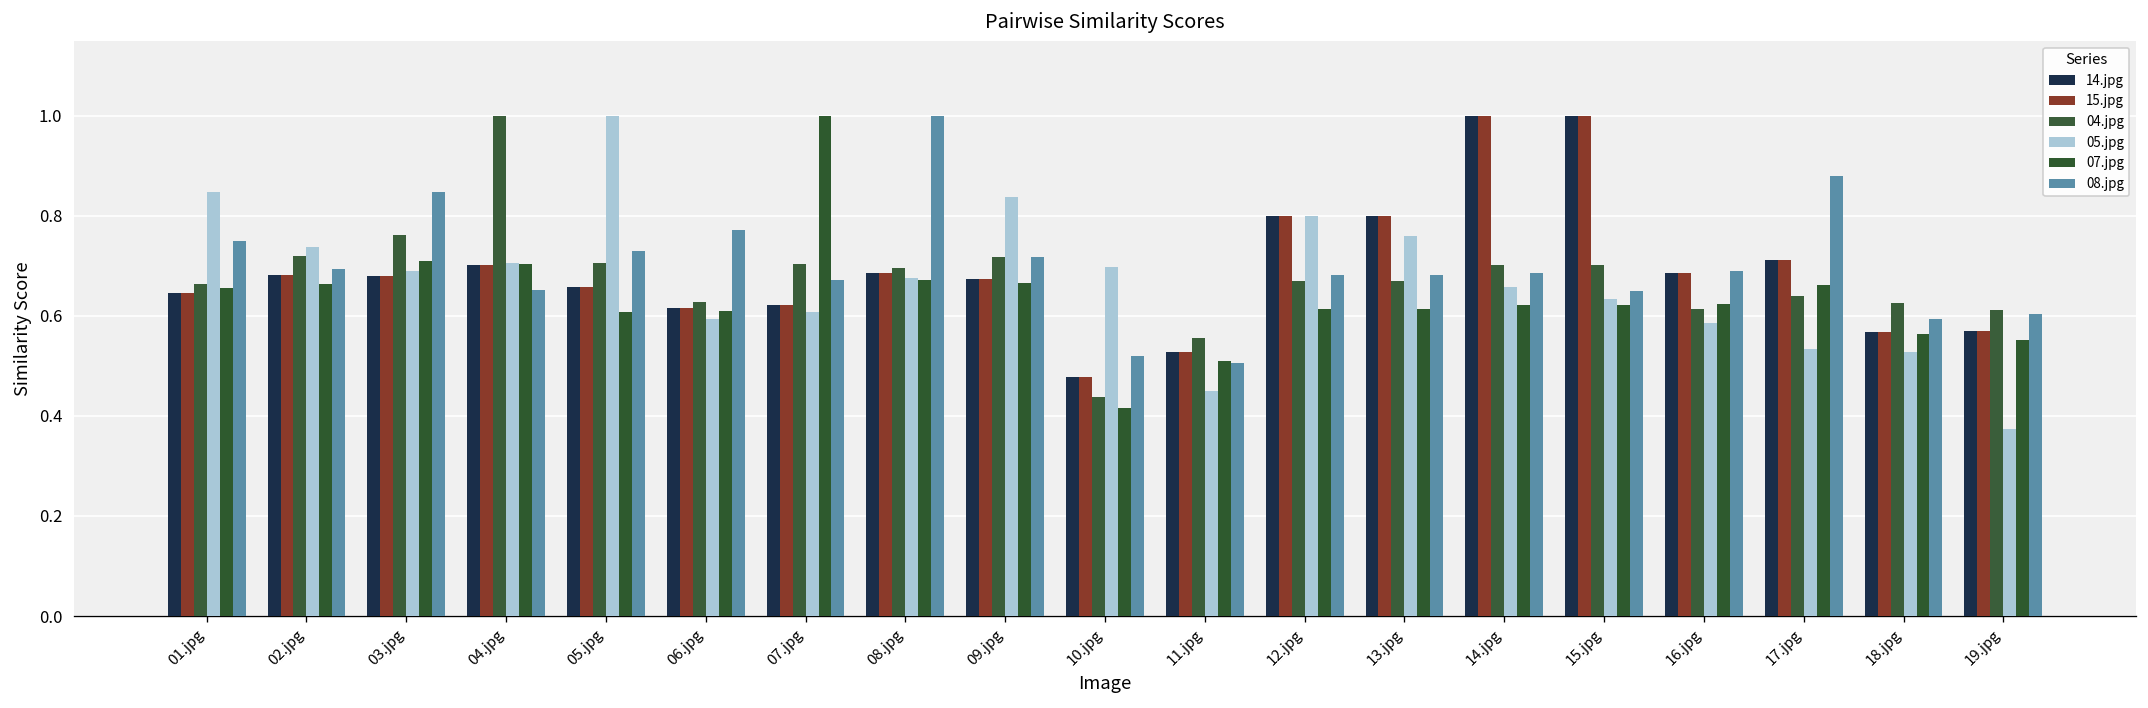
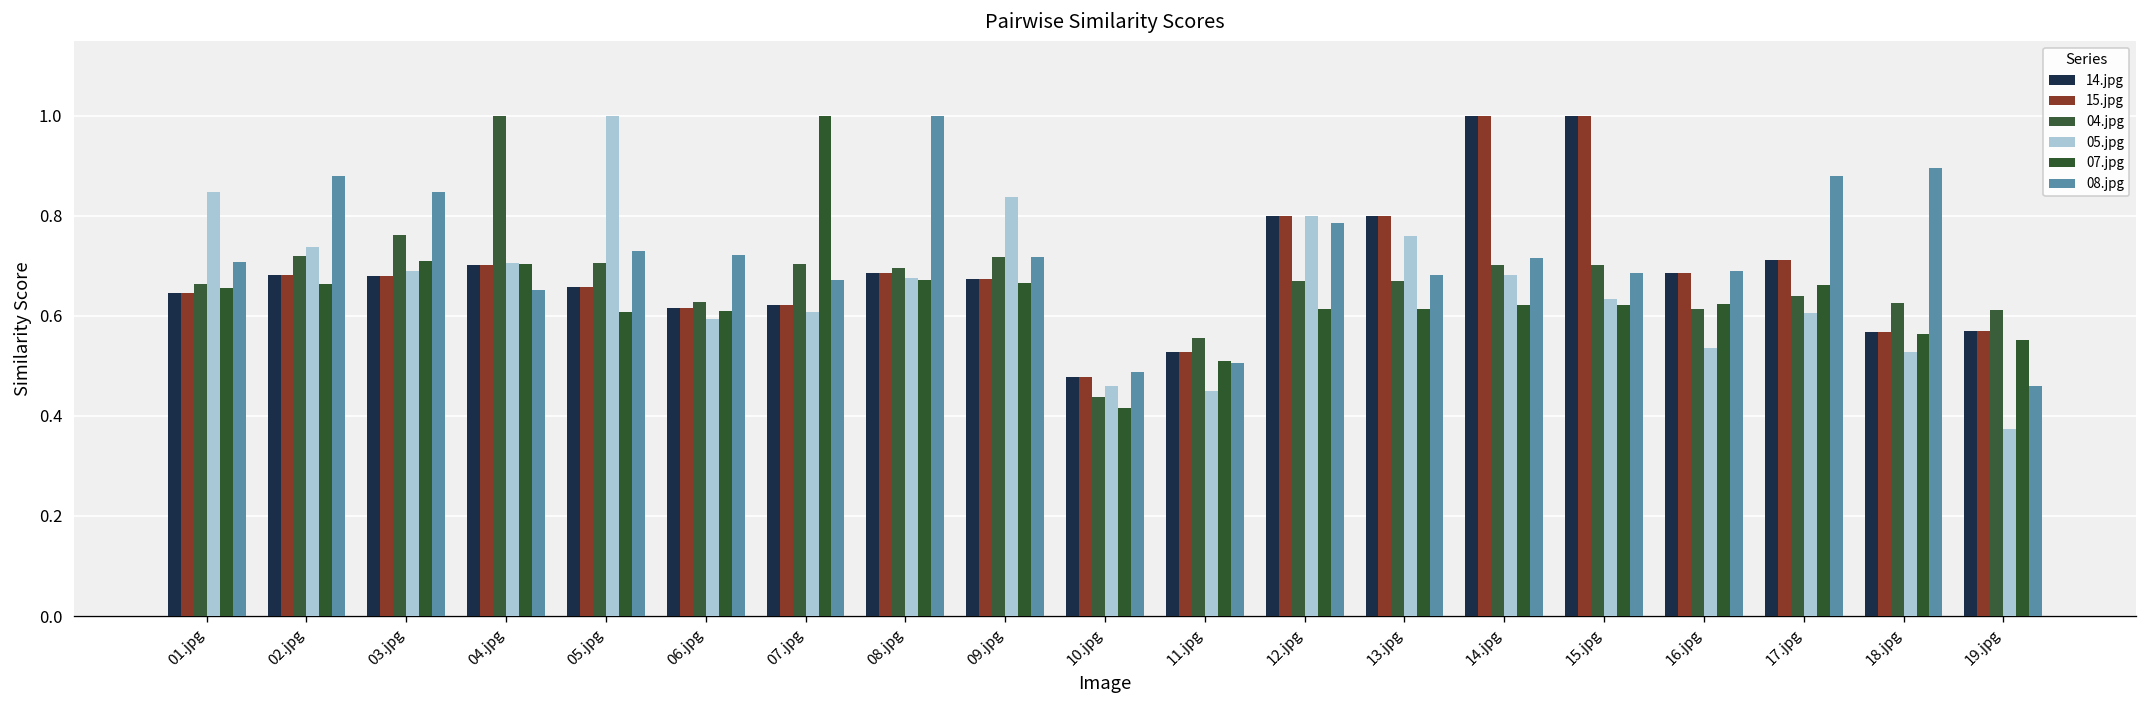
08.jpg, 01.jpg: 0.75 -> 0.71
08.jpg, 02.jpg: 0.69 -> 0.88
08.jpg, 06.jpg: 0.77 -> 0.72
05.jpg, 10.jpg: 0.70 -> 0.46
08.jpg, 10.jpg: 0.52 -> 0.49
08.jpg, 12.jpg: 0.68 -> 0.79
05.jpg, 14.jpg: 0.66 -> 0.68
08.jpg, 14.jpg: 0.69 -> 0.72
08.jpg, 15.jpg: 0.65 -> 0.69
05.jpg, 16.jpg: 0.59 -> 0.54
05.jpg, 17.jpg: 0.53 -> 0.61
08.jpg, 18.jpg: 0.59 -> 0.90
08.jpg, 19.jpg: 0.60 -> 0.46
